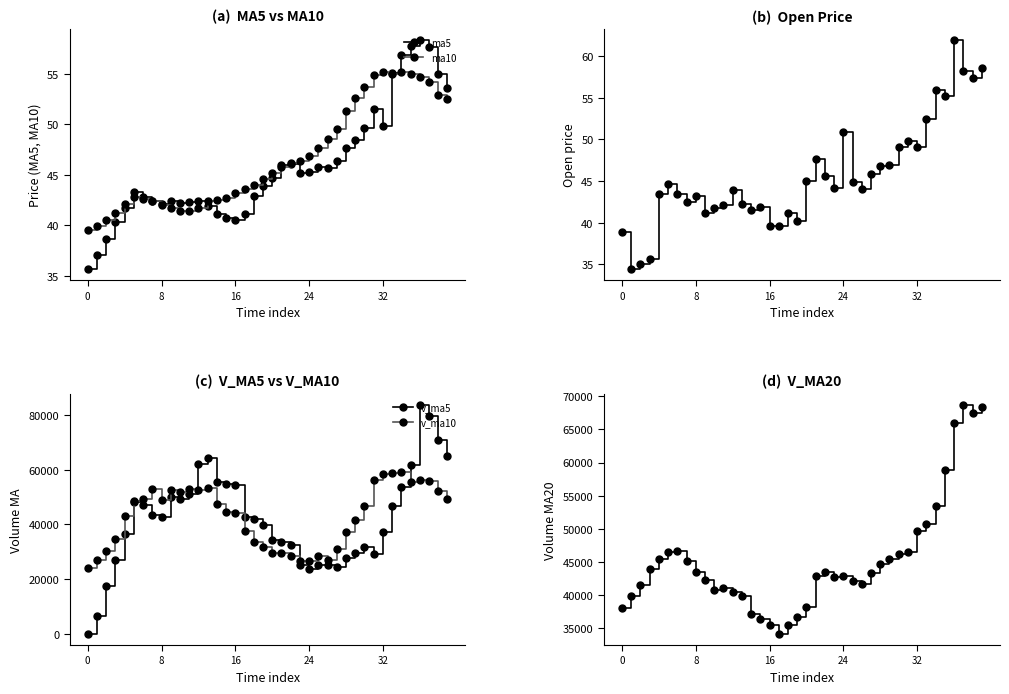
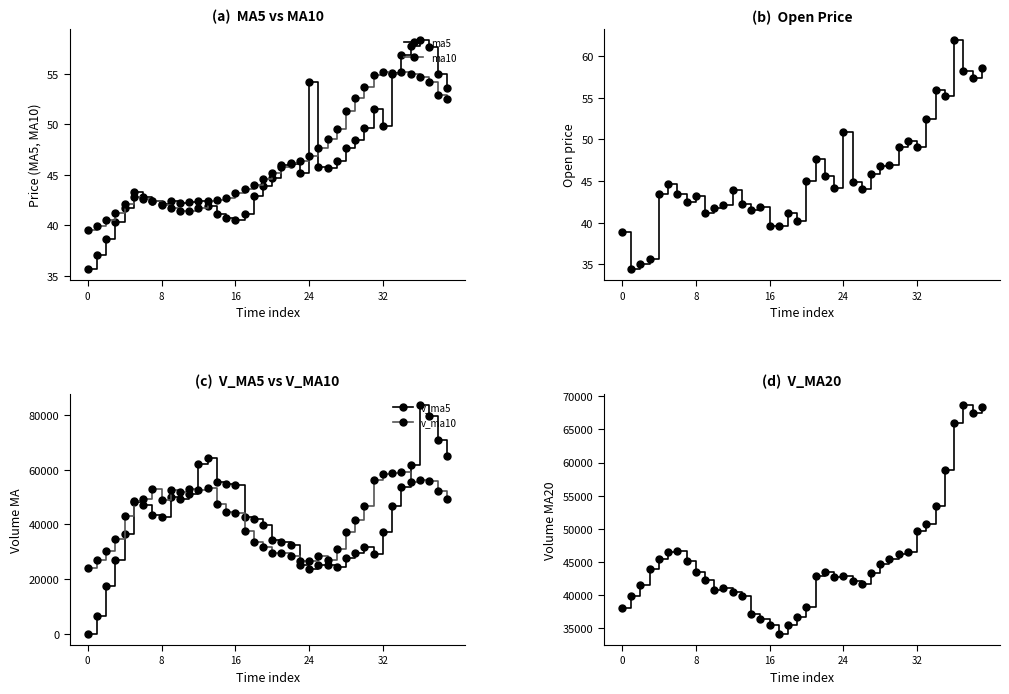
(a) MA5 vs MA10, ma5, 24: 45.3 -> 54.2
